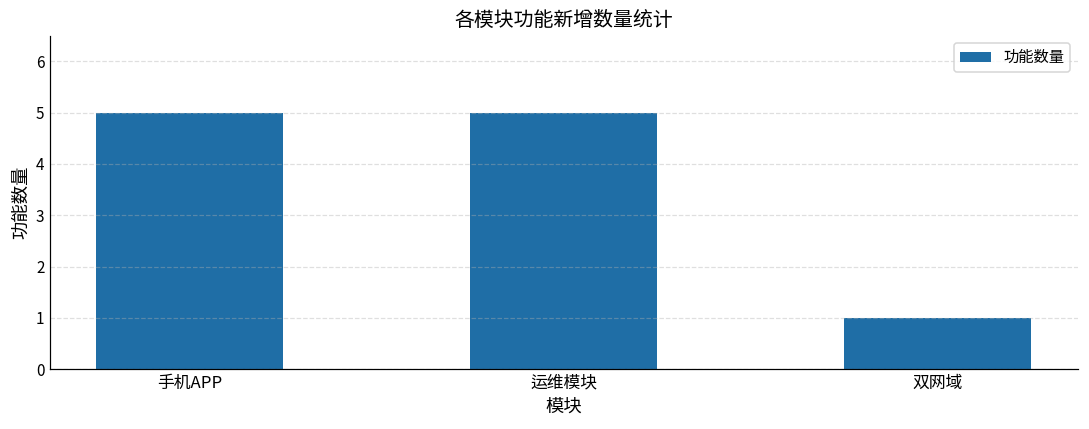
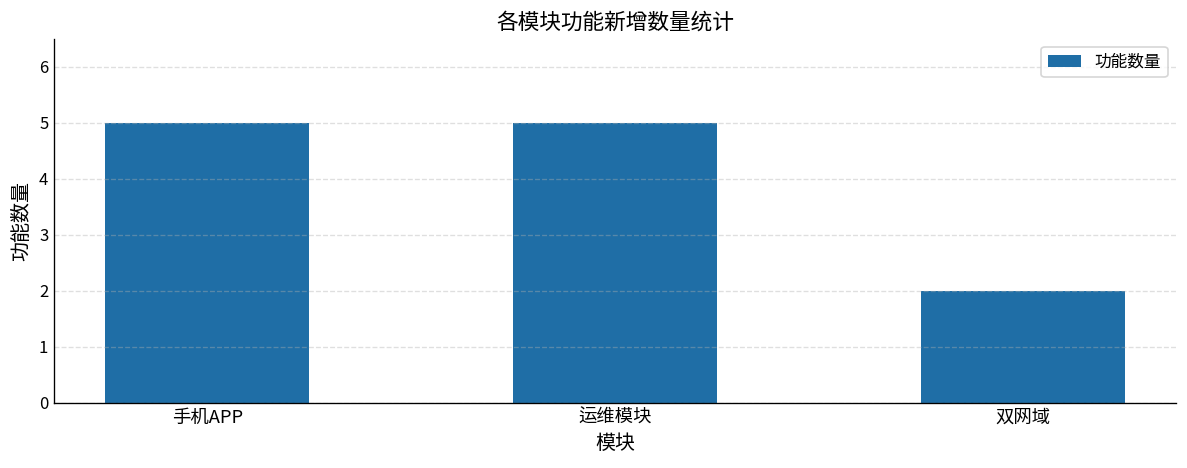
双网域: 1 -> 2
